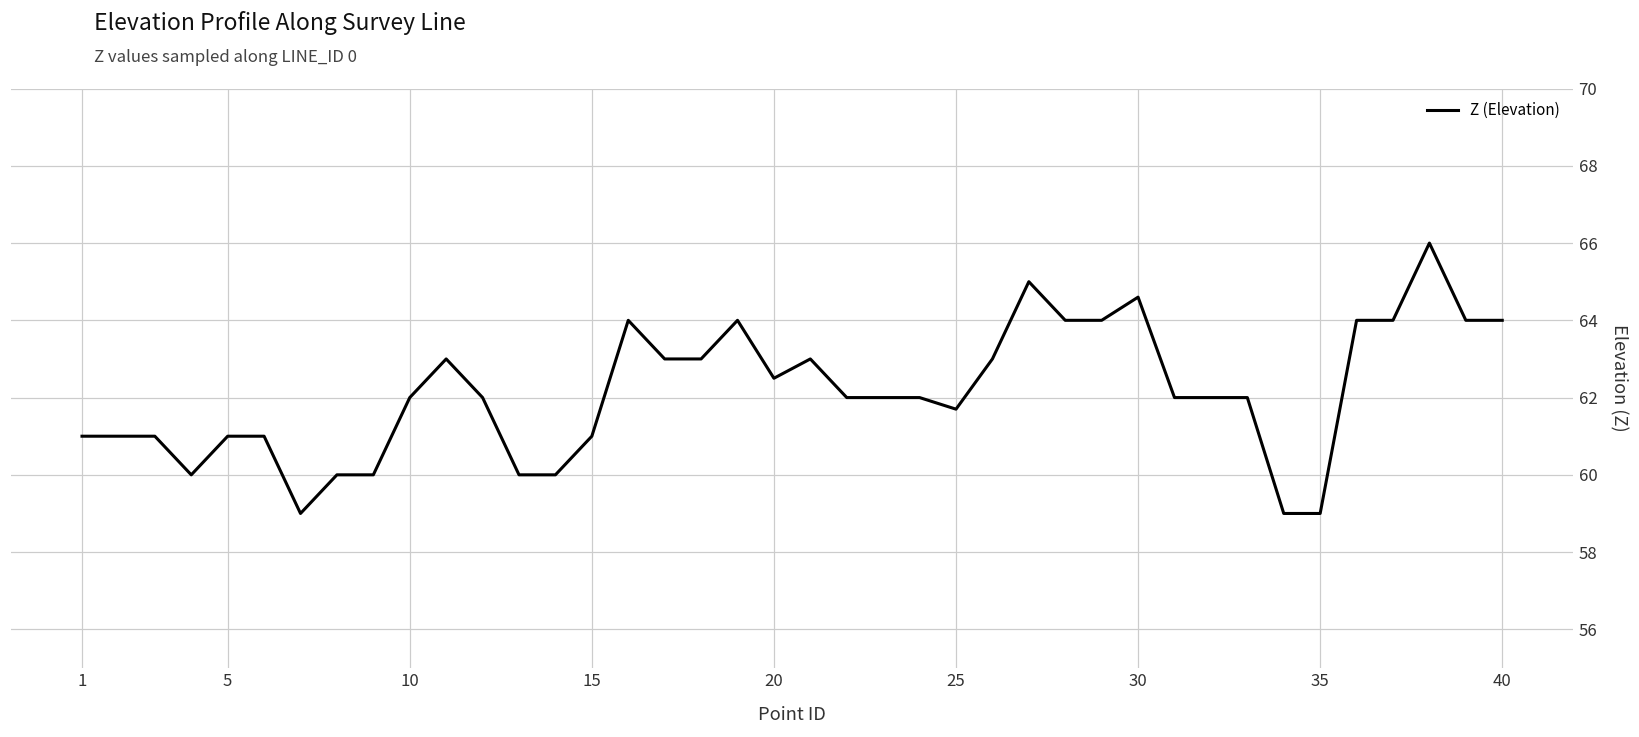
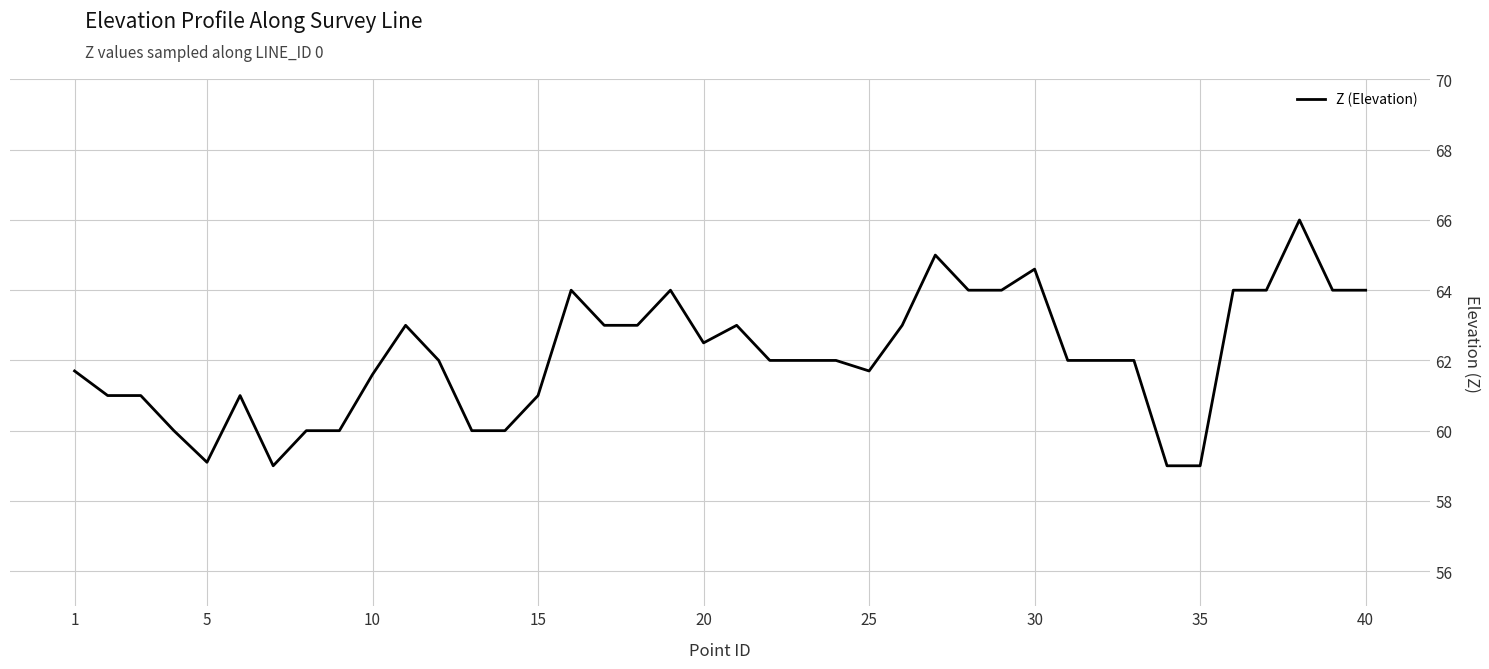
1: 61.0 -> 61.7
5: 61.0 -> 59.1
10: 62.0 -> 61.6
